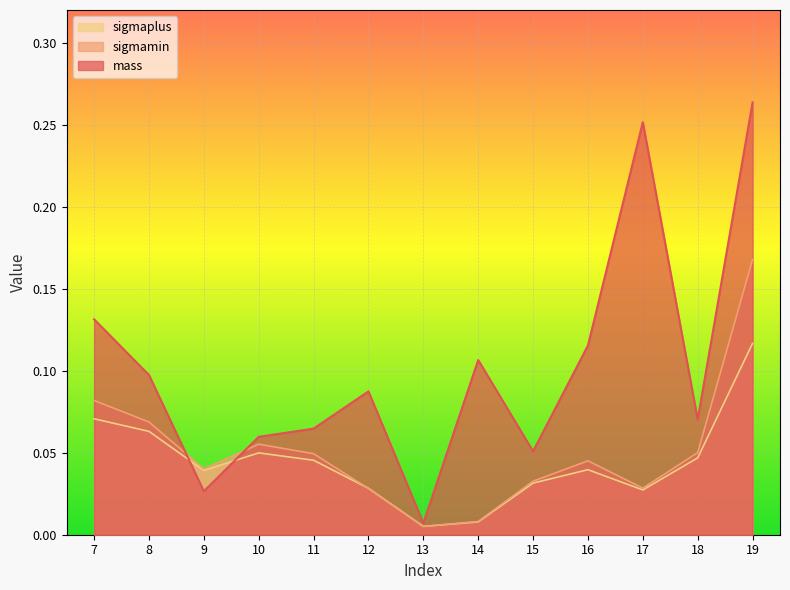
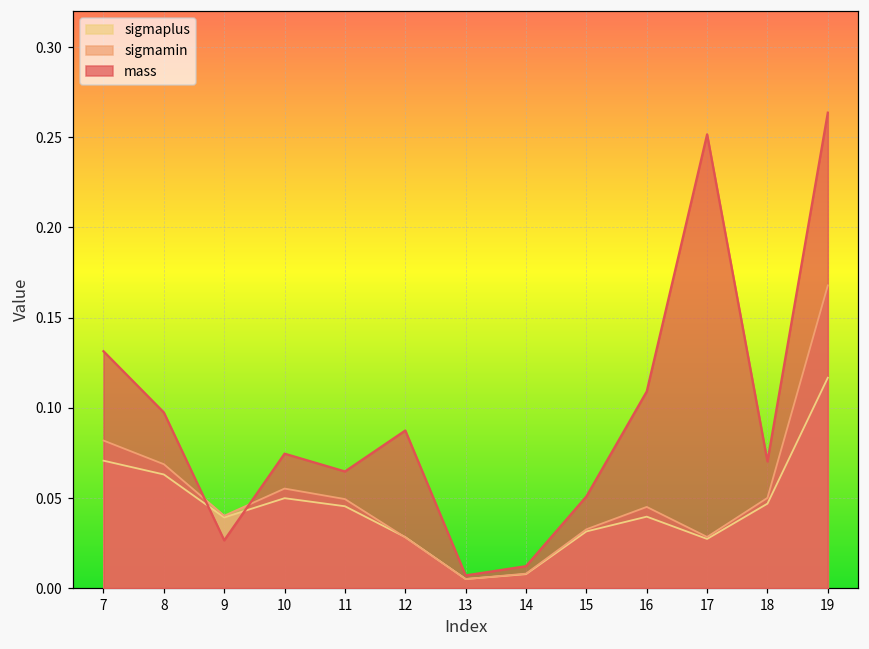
mass, 10: 0.060 -> 0.075
mass, 14: 0.107 -> 0.012
mass, 16: 0.115 -> 0.109
